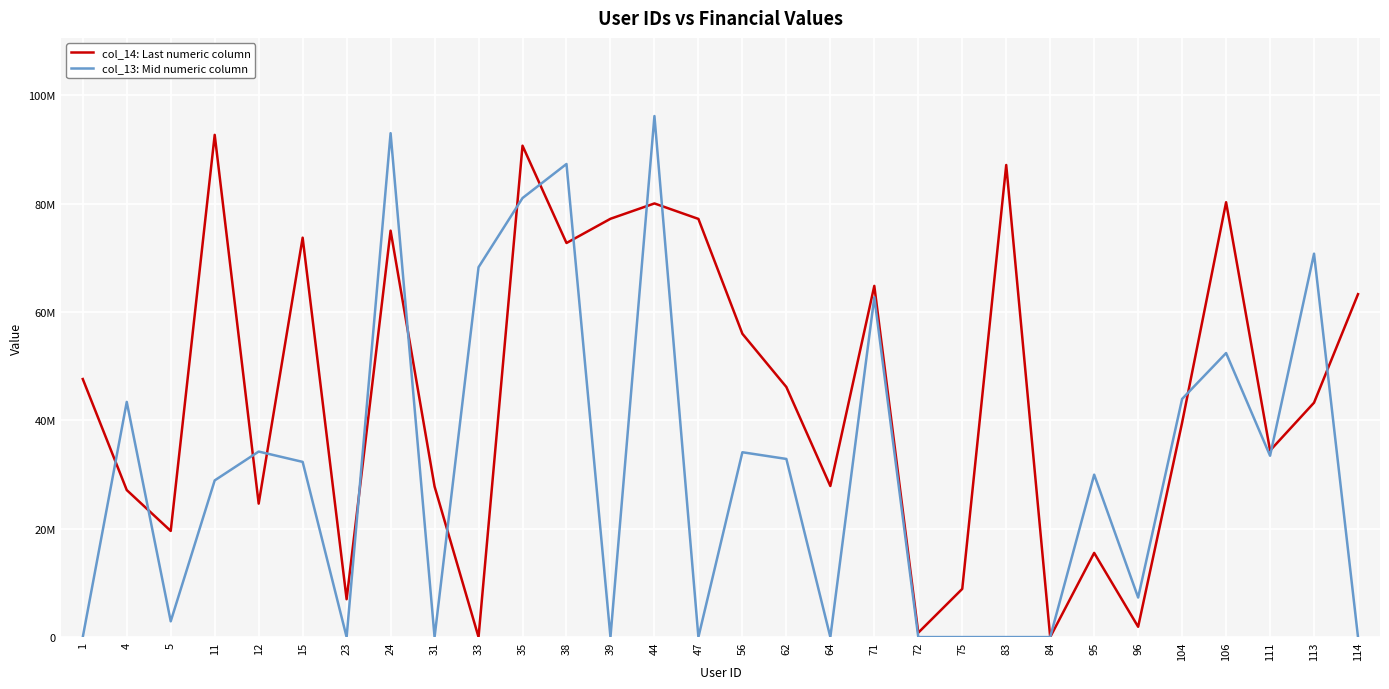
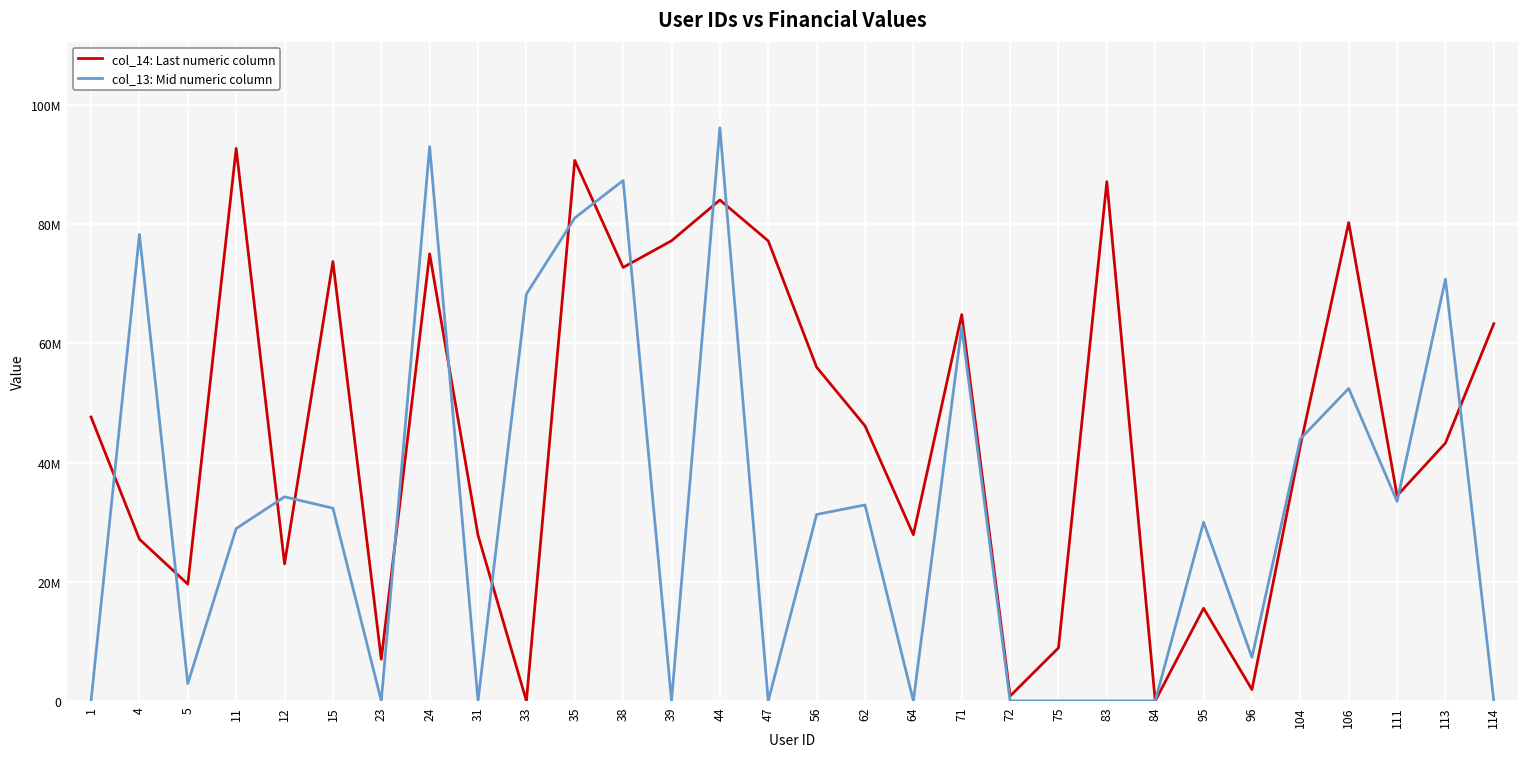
col_13: Mid numeric column, 4: 43000000 -> 78000000
col_14: Last numeric column, 12: 25000000 -> 23000000
col_14: Last numeric column, 44: 80000000 -> 84000000
col_13: Mid numeric column, 56: 34000000 -> 31000000
col_14: Last numeric column, 104: 40000000 -> 43000000
